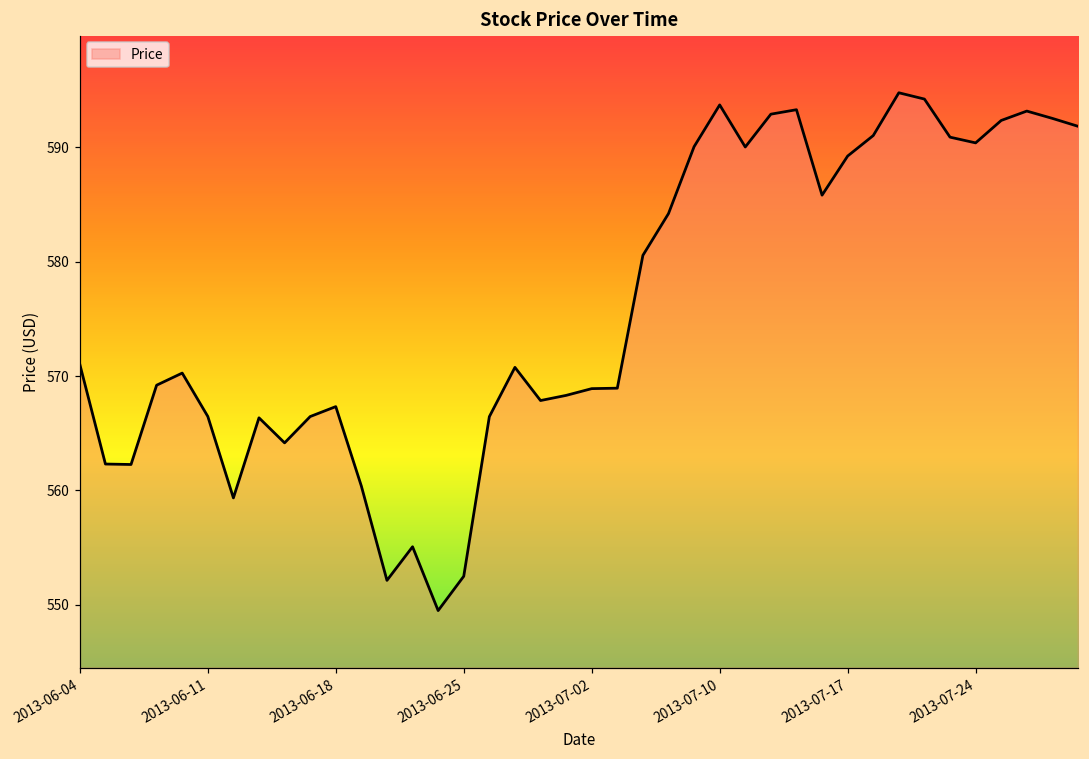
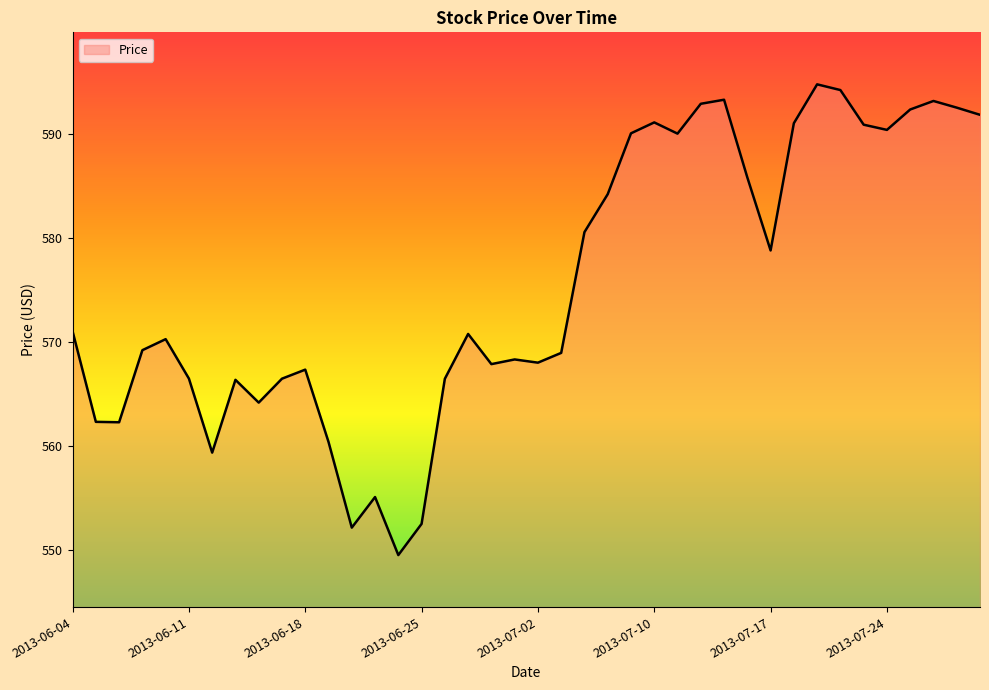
2013-07-02: 568.9 -> 568.0
2013-07-10: 593.7 -> 591.1
2013-07-17: 589.2 -> 578.8
